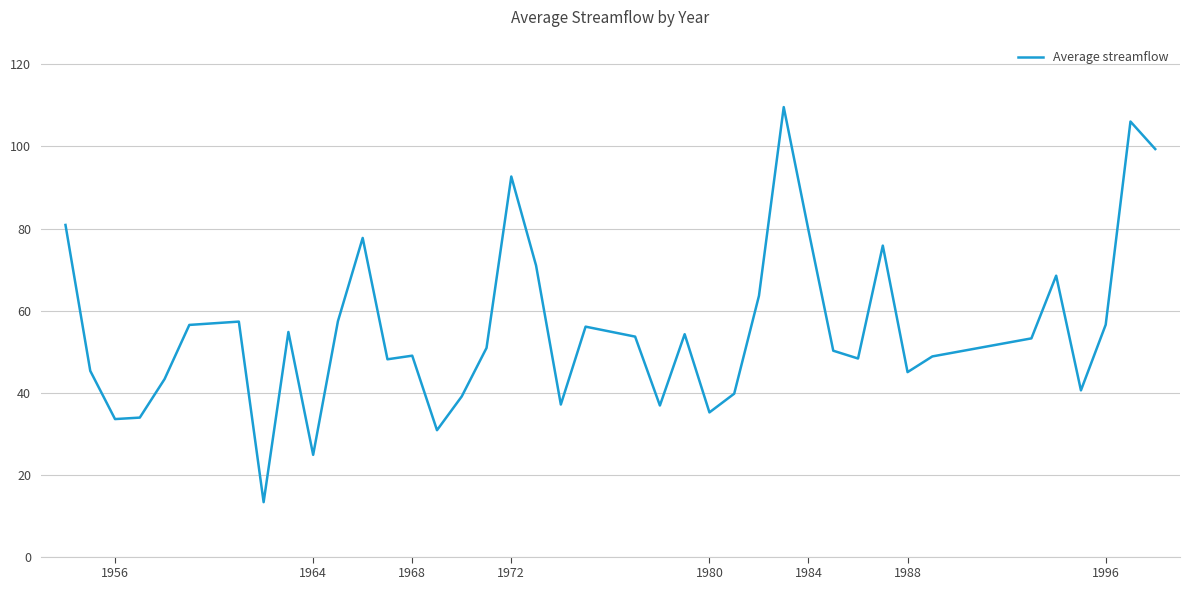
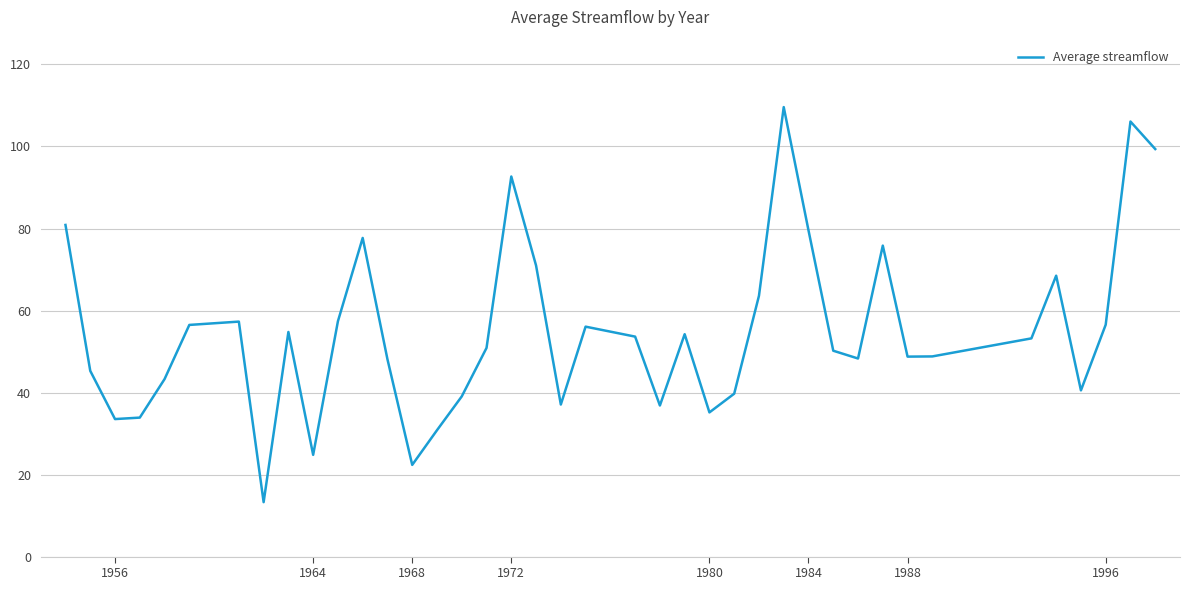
1968: 49 -> 22
1988: 45 -> 49
